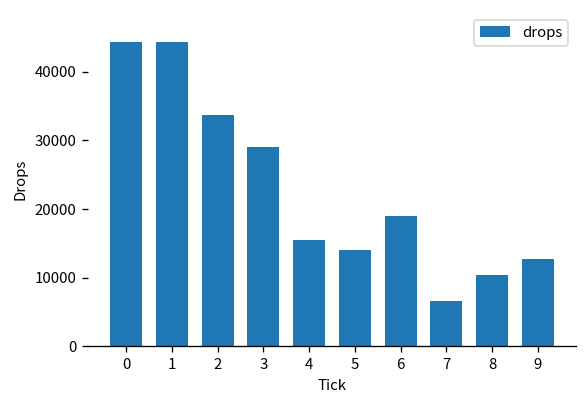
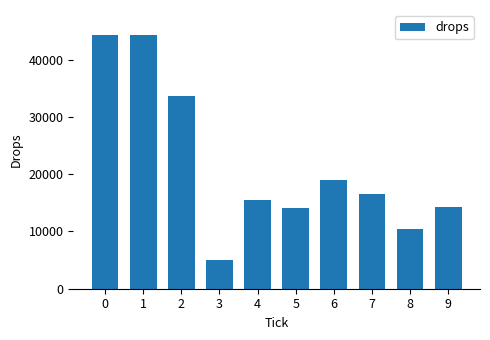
3: 29000 -> 5000
7: 7000 -> 17000
9: 13000 -> 14000
